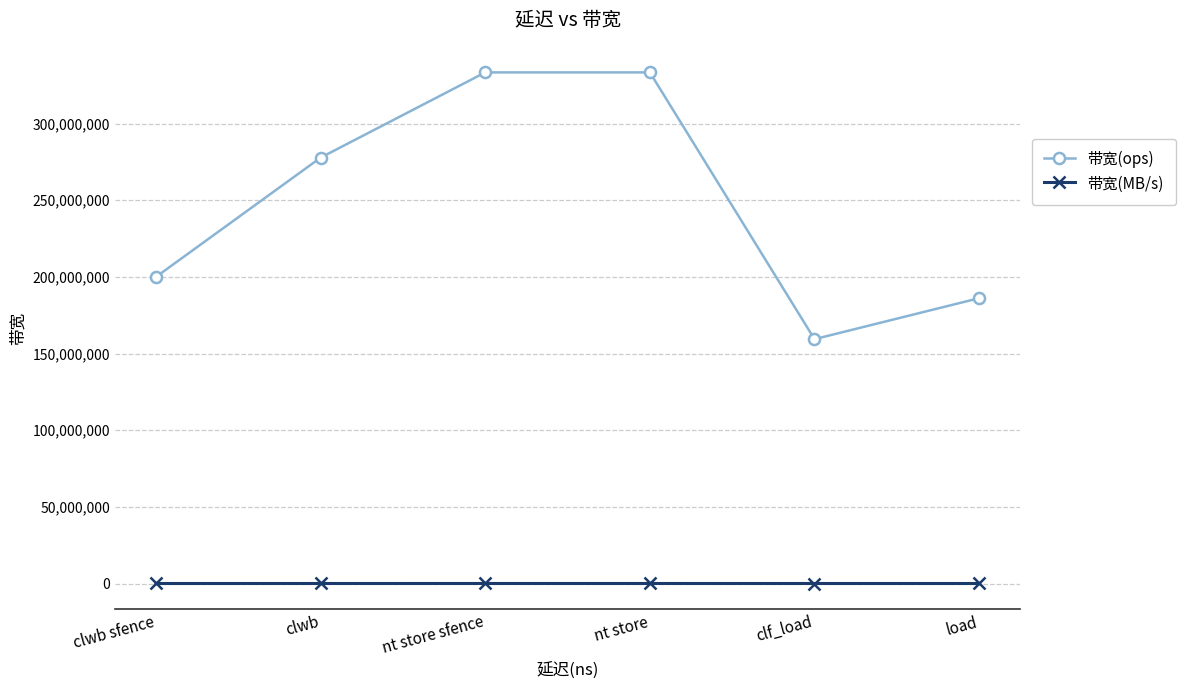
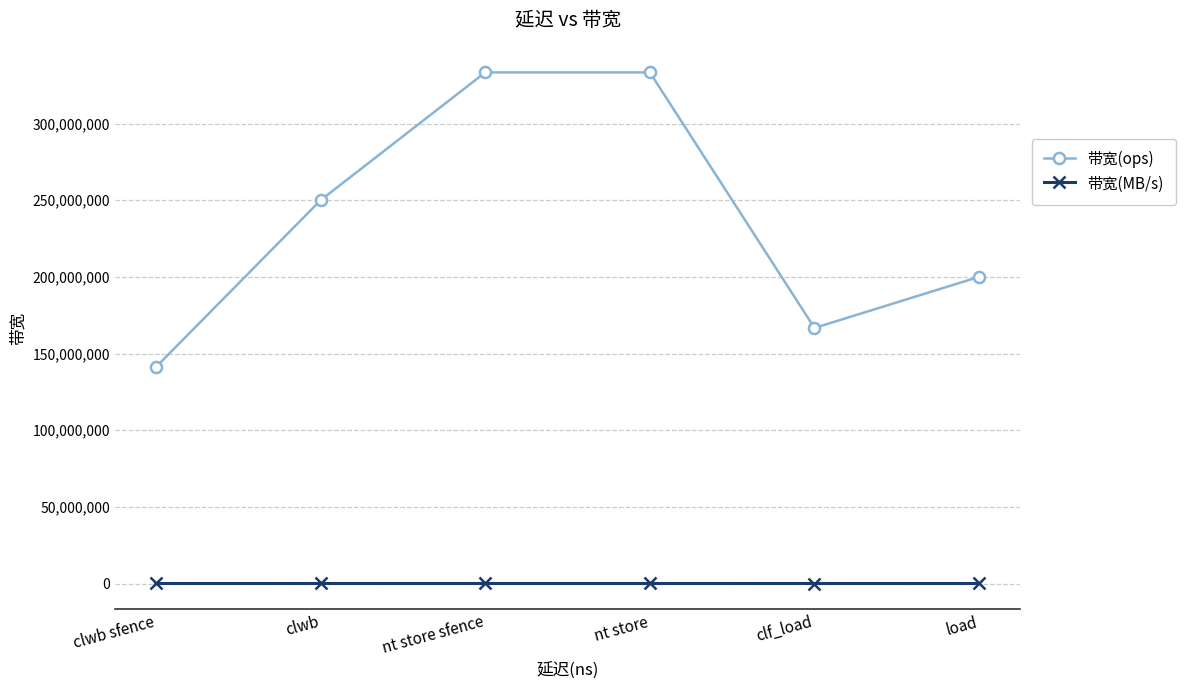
带宽(ops), clwb sfence: 200,000,000 -> 141,000,000
带宽(ops), clwb: 278,000,000 -> 250,000,000
带宽(ops), clf_load: 159,000,000 -> 167,000,000
带宽(ops), load: 186,000,000 -> 200,000,000
